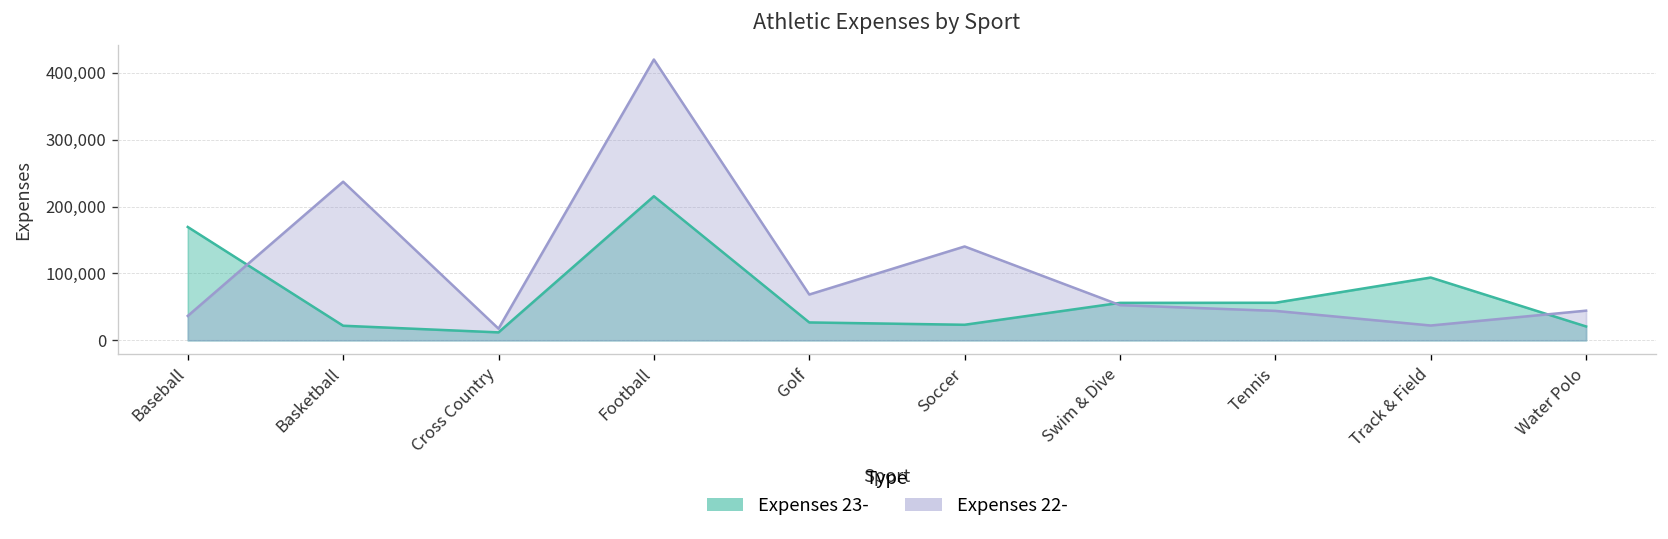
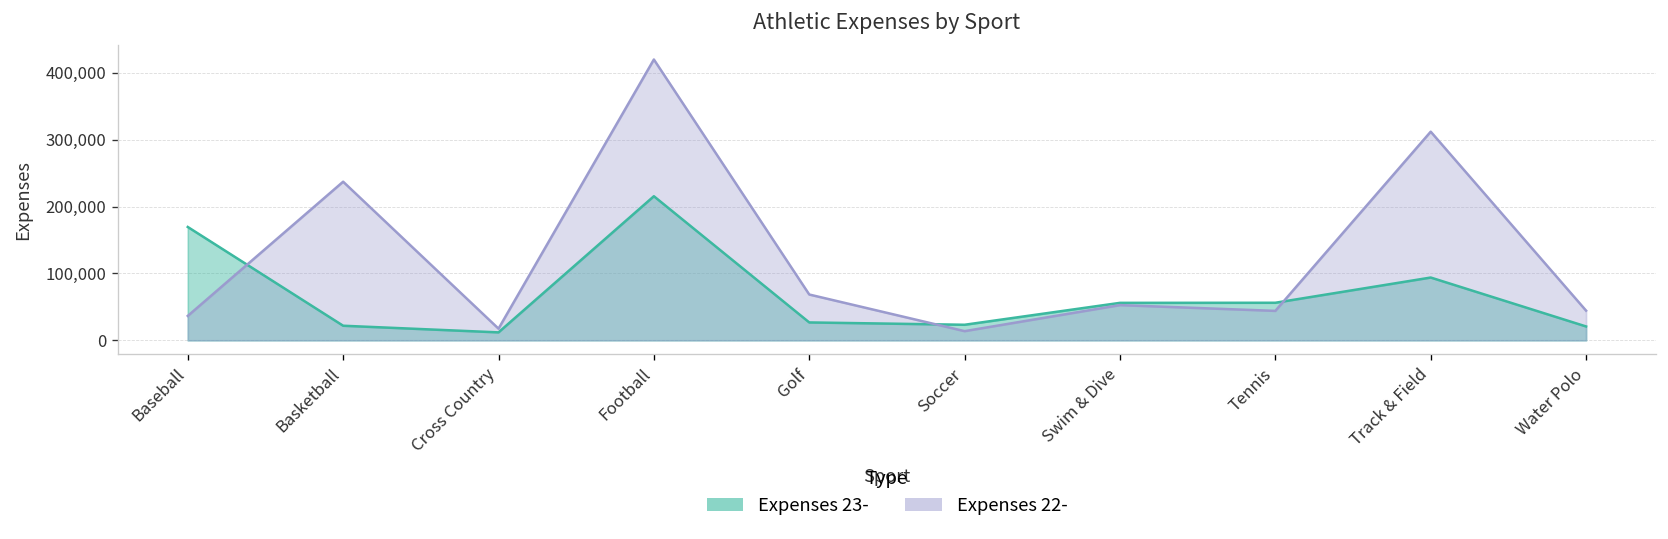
Expenses 22-, Soccer: 140,000 -> 10,000
Expenses 22-, Track & Field: 20,000 -> 310,000
